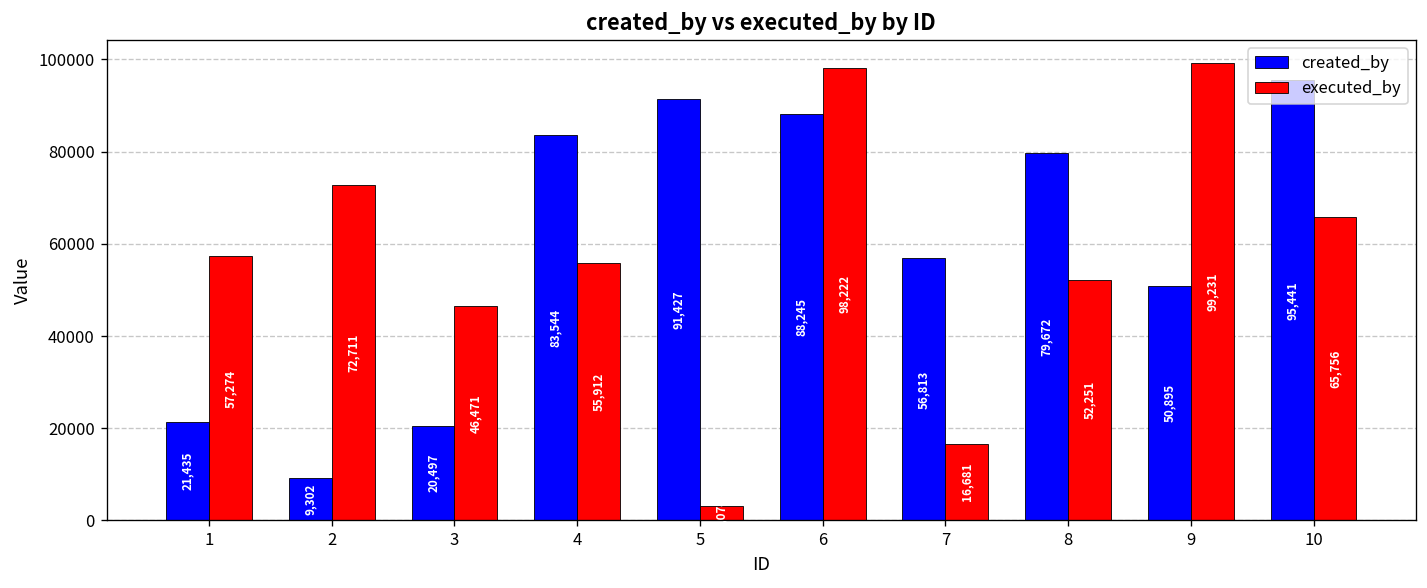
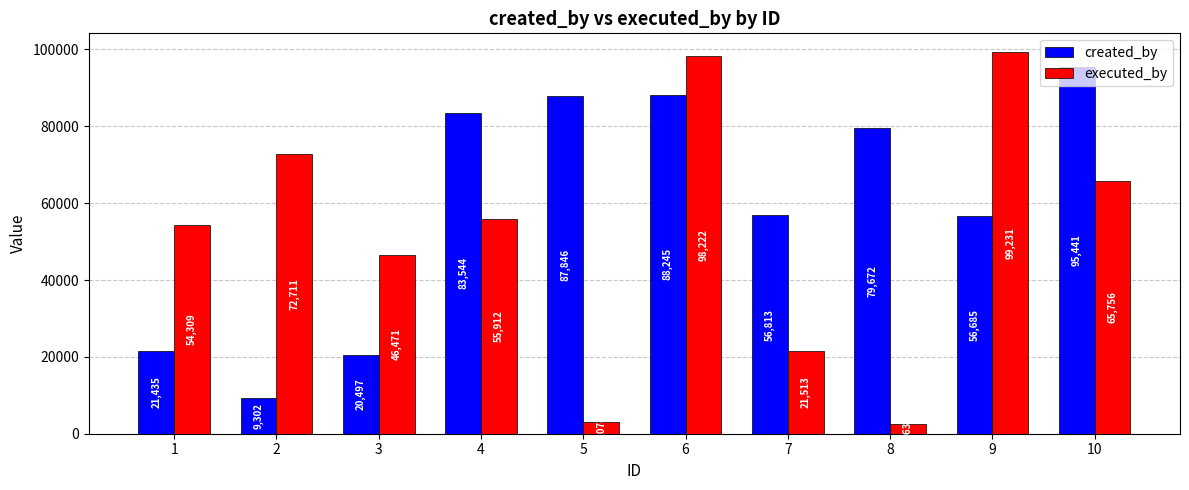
executed_by, 1: 57,274 -> 54,309
created_by, 5: 91,427 -> 87,846
executed_by, 7: 16,681 -> 21,513
executed_by, 8: 52000 -> 3000
created_by, 9: 50,895 -> 56,685
